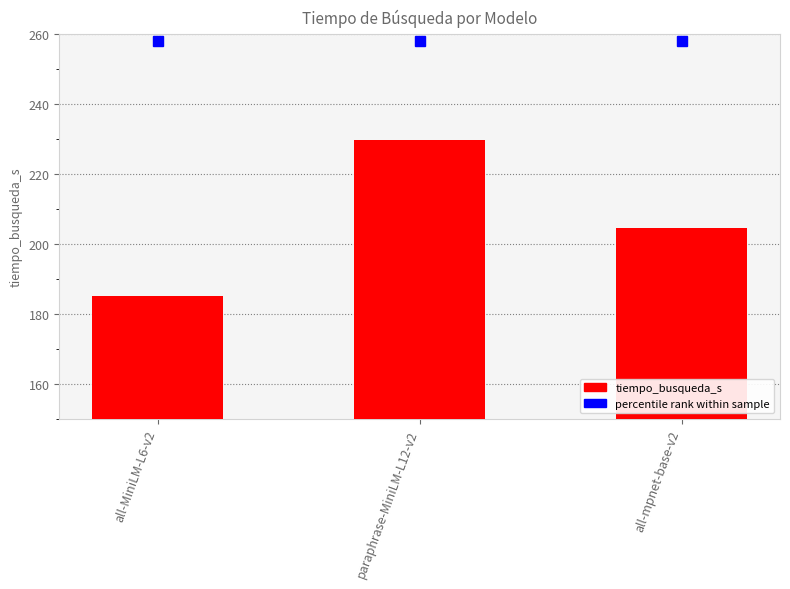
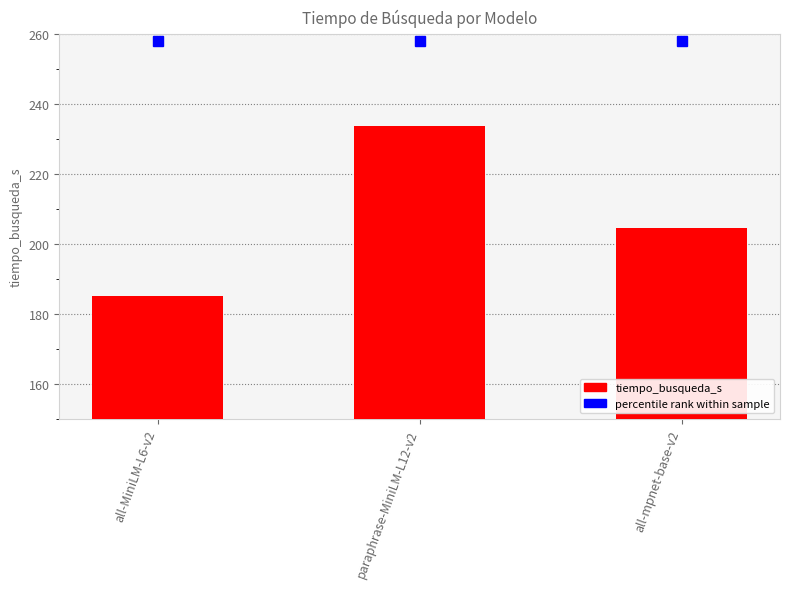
tiempo_busqueda_s, paraphrase-MiniLM-L12-v2: 230 -> 234
